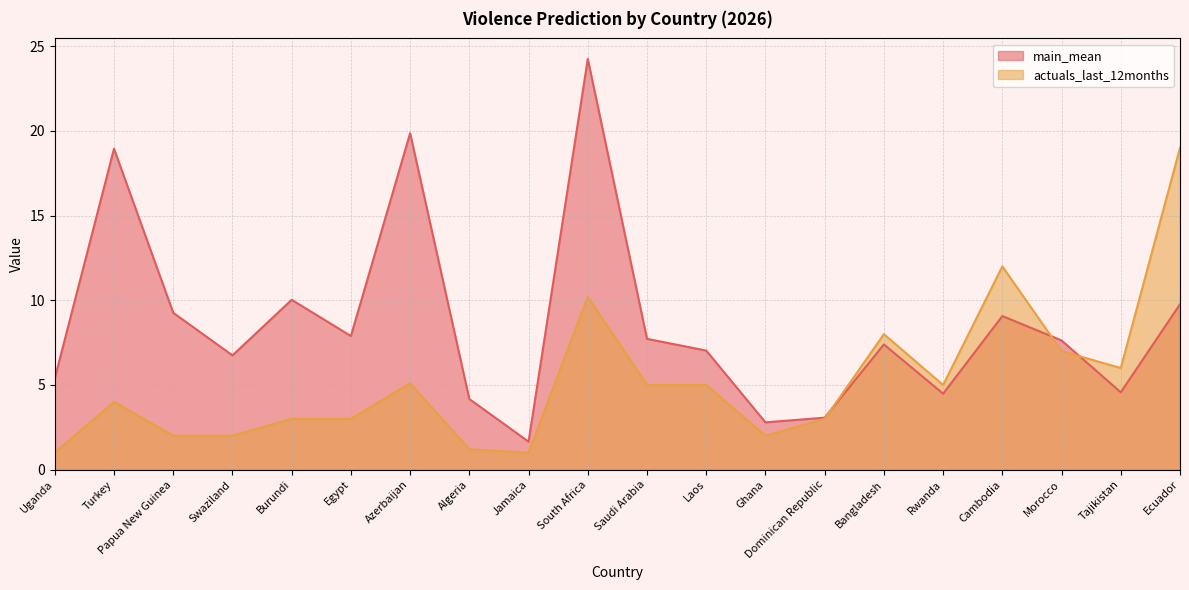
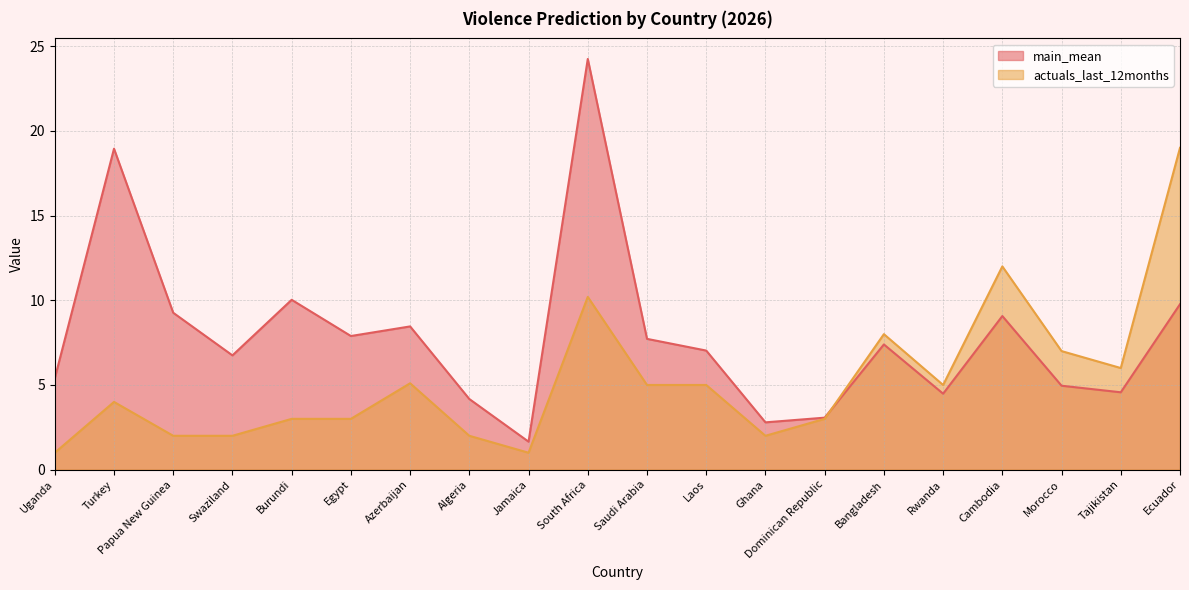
main_mean, Azerbaijan: 19.9 -> 8.5
actuals_last_12months, Algeria: 1.2 -> 2.0
main_mean, Morocco: 7.6 -> 5.0
